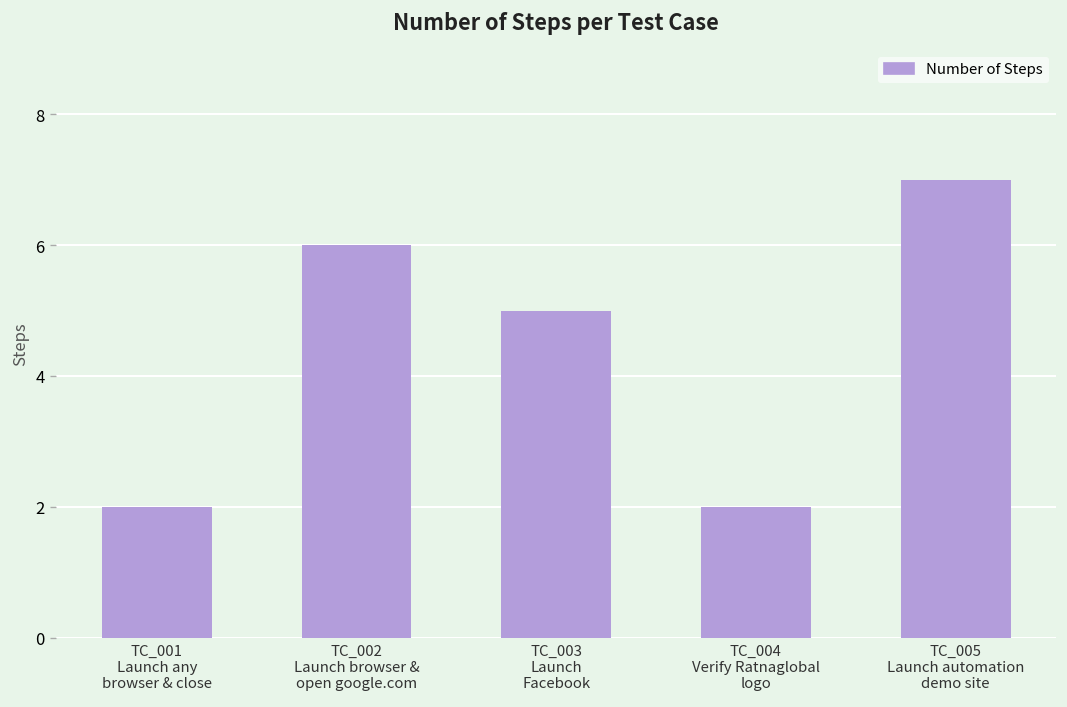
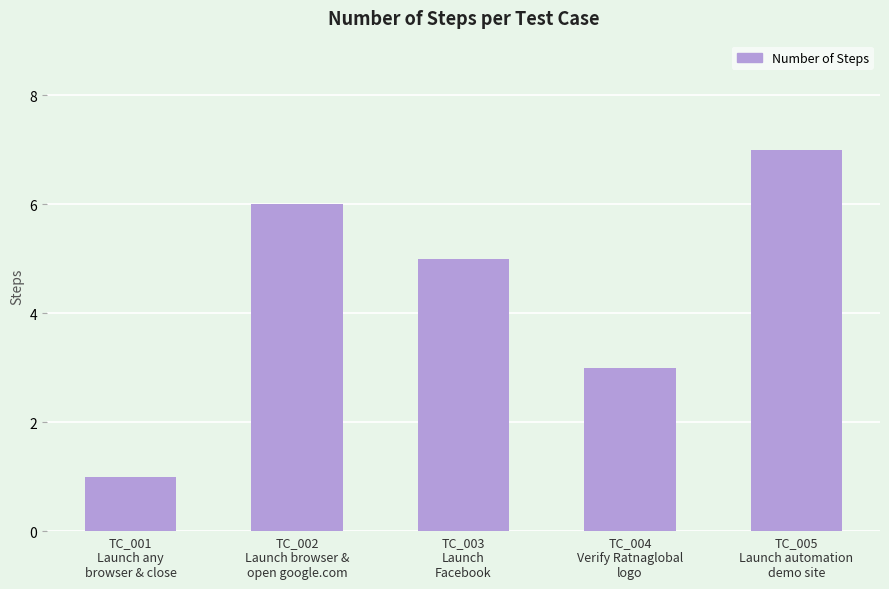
TC_001 Launch any browser & close: 2 -> 1
TC_004 Verify Ratnaglobal logo: 2 -> 3
